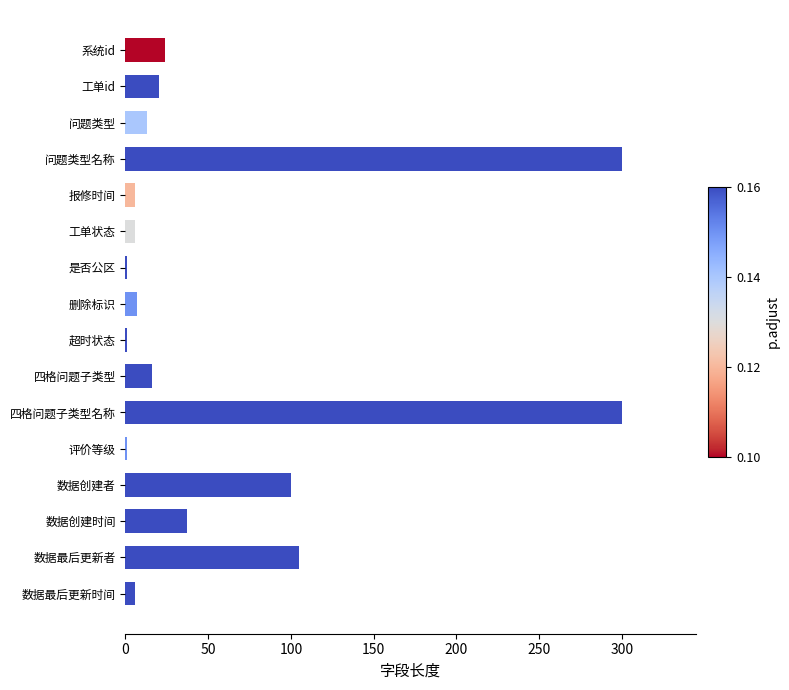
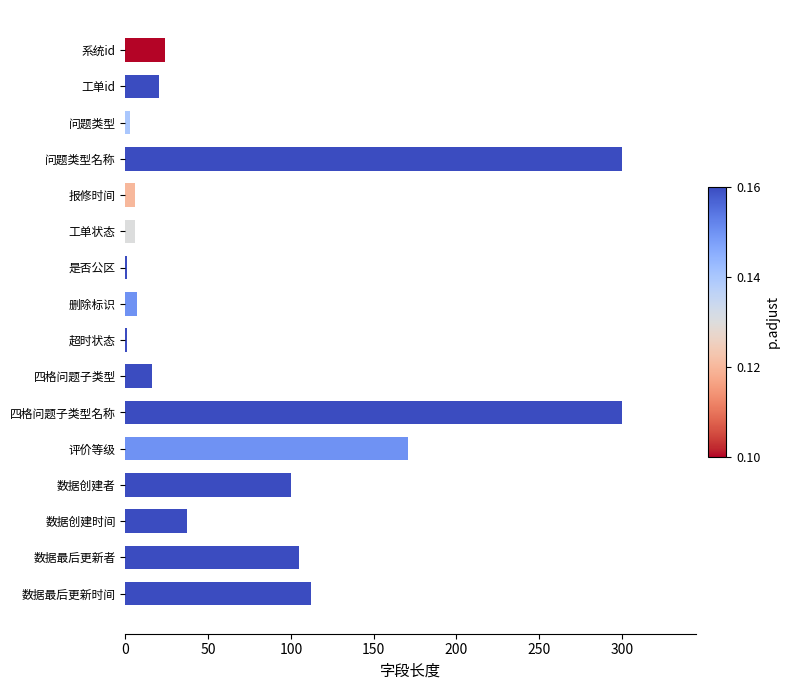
问题类型: 13 -> 3
评价等级: 1 -> 171
数据最后更新时间: 6 -> 112
